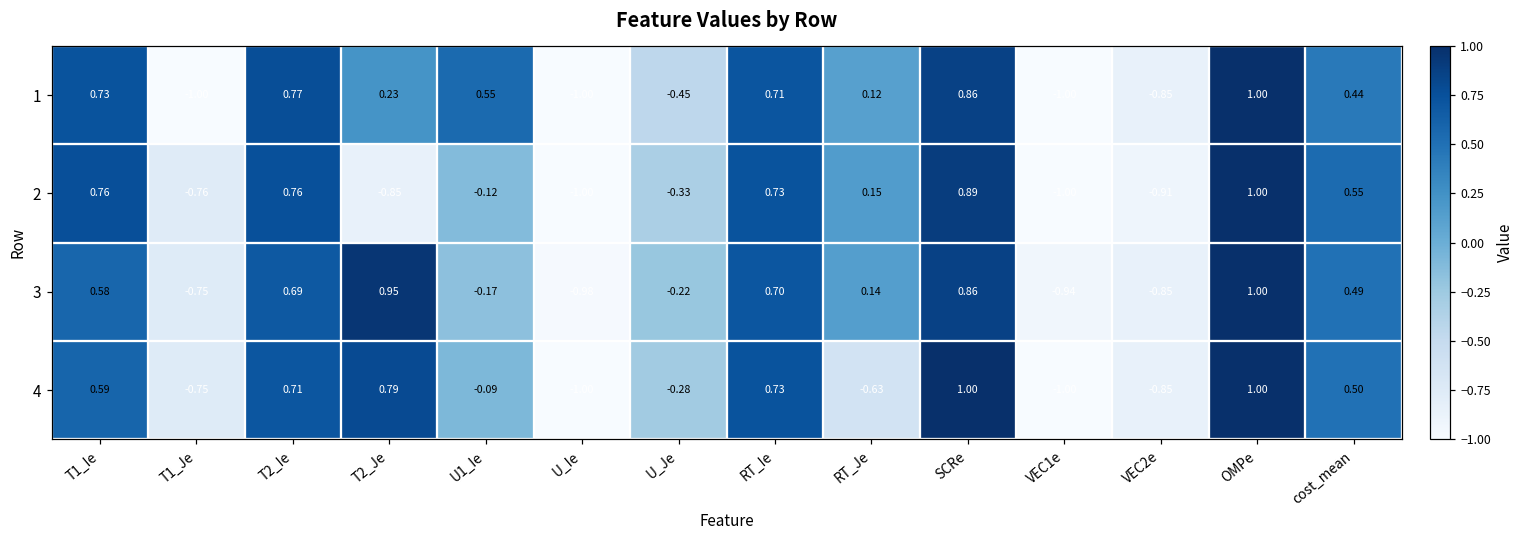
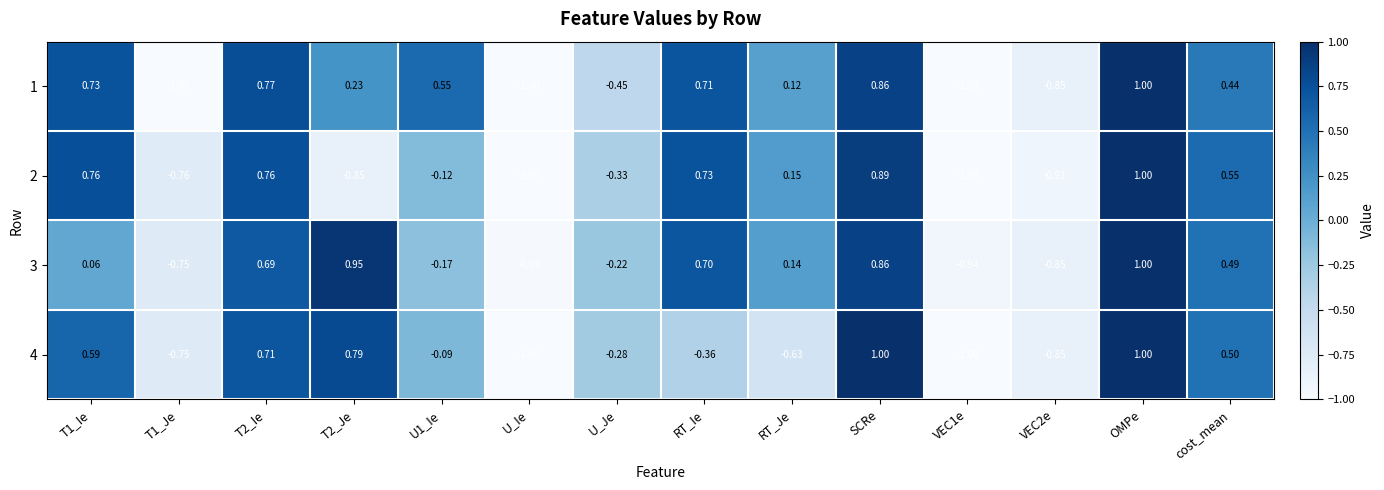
3, T1_Ie: 0.58 -> 0.06
4, RT_Ie: 0.73 -> -0.36
